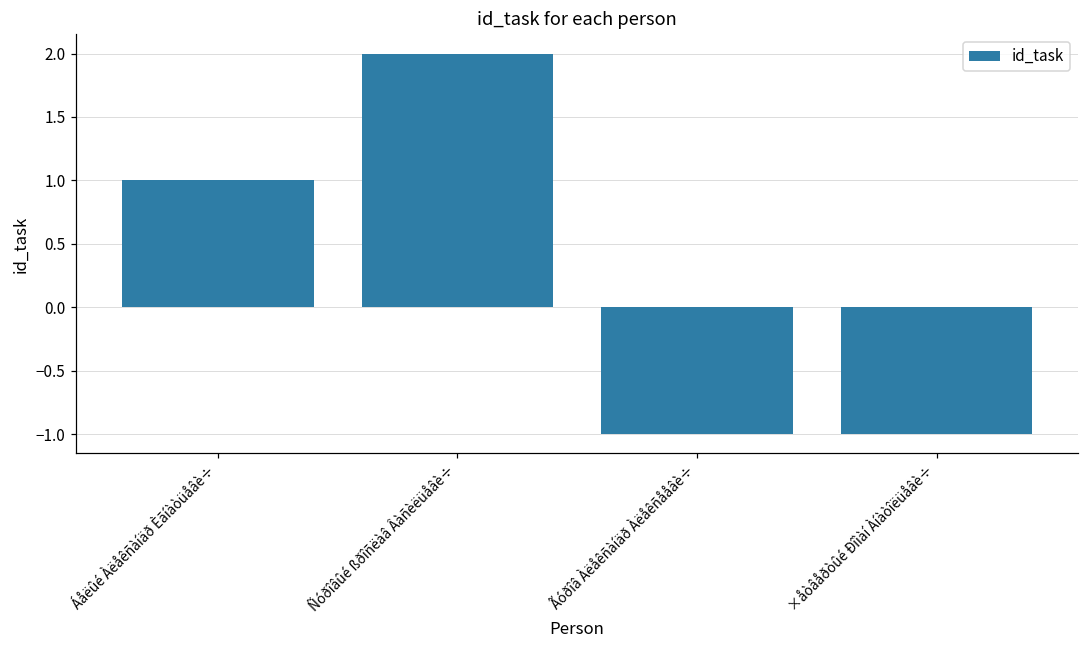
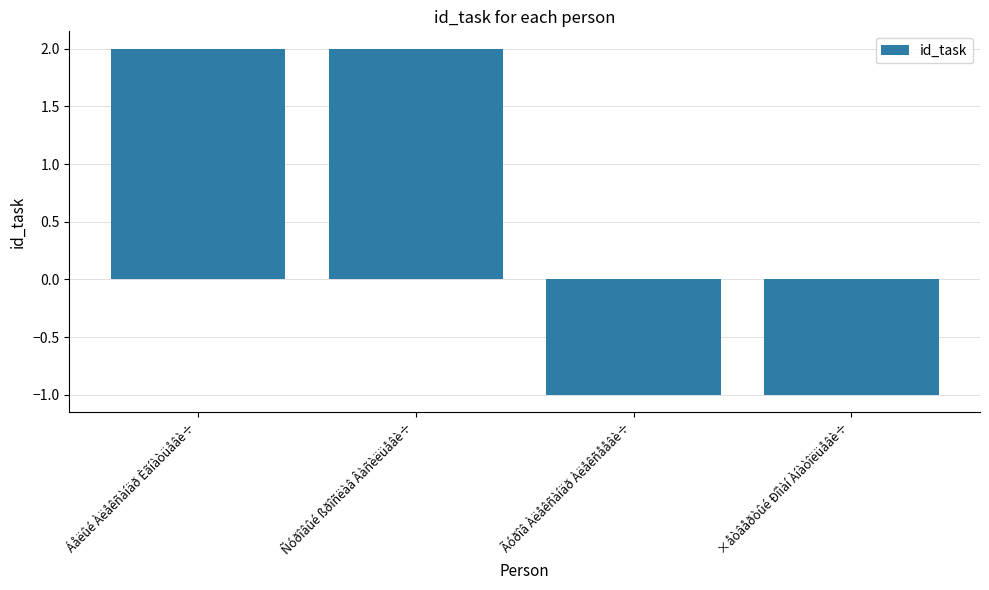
Áåëûé Àëåêñàíäð Èãíàòüåâè÷: 1 -> 2
